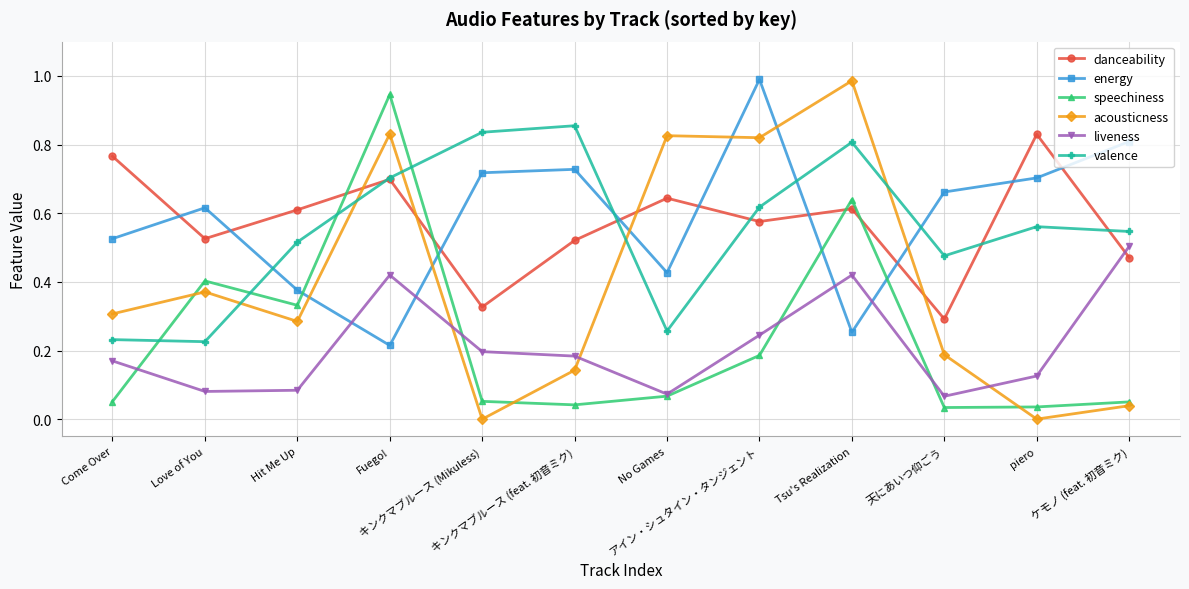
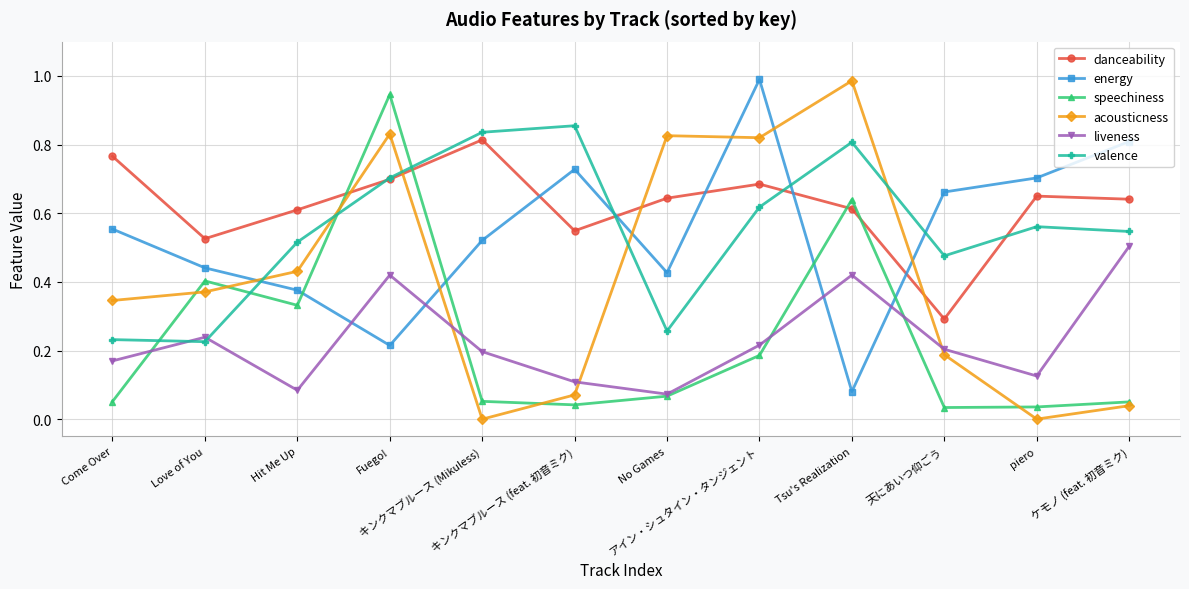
energy, Come Over: 0.53 -> 0.55
acousticness, Come Over: 0.31 -> 0.35
energy, Love of You: 0.62 -> 0.44
liveness, Love of You: 0.08 -> 0.24
acousticness, Hit Me Up: 0.29 -> 0.43
danceability, キンクマブルース (Mikuless): 0.33 -> 0.81
energy, キンクマブルース (Mikuless): 0.72 -> 0.52
danceability, キンクマブルース (feat. 初音ミク): 0.52 -> 0.55
acousticness, キンクマブルース (feat. 初音ミク): 0.14 -> 0.07
liveness, キンクマブルース (feat. 初音ミク): 0.18 -> 0.11
danceability, アイン・シュタイン・タンジェント: 0.58 -> 0.69
liveness, アイン・シュタイン・タンジェント: 0.25 -> 0.22
energy, Tsu's Realization: 0.25 -> 0.08
liveness, 天にあいつ仰ごう: 0.07 -> 0.20
danceability, piero: 0.83 -> 0.65
danceability, ケモノ (feat. 初音ミク): 0.47 -> 0.64
